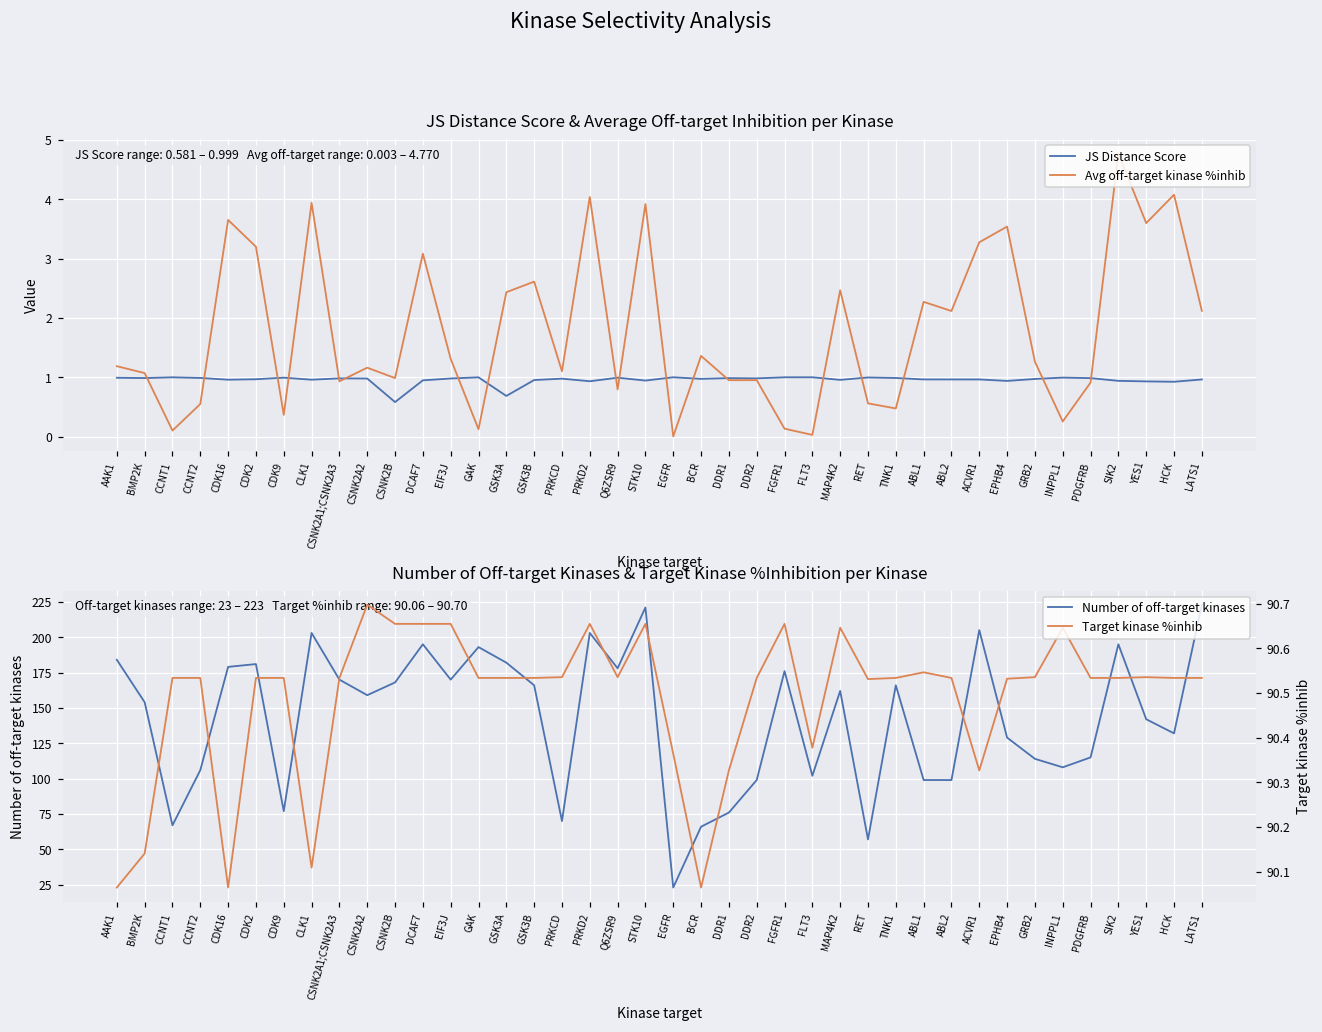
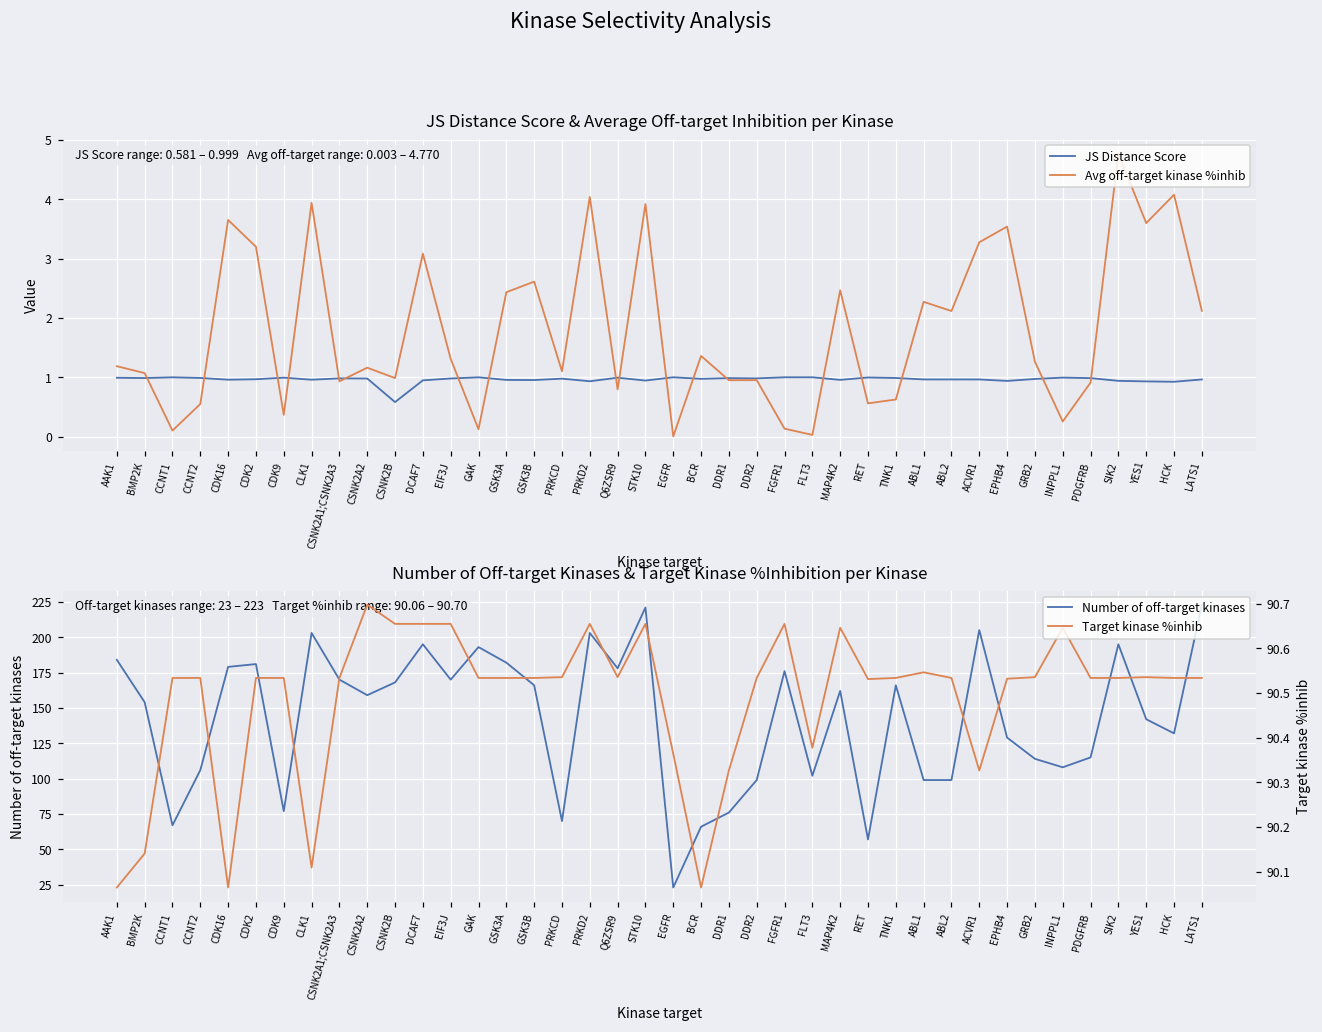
JS Distance Score & Average Off-target Inhibition per Kinase, JS Distance Score, GSK3A: 0.7 -> 1.0
JS Distance Score & Average Off-target Inhibition per Kinase, Avg off-target kinase %inhib, TNK1: 0.5 -> 0.6
